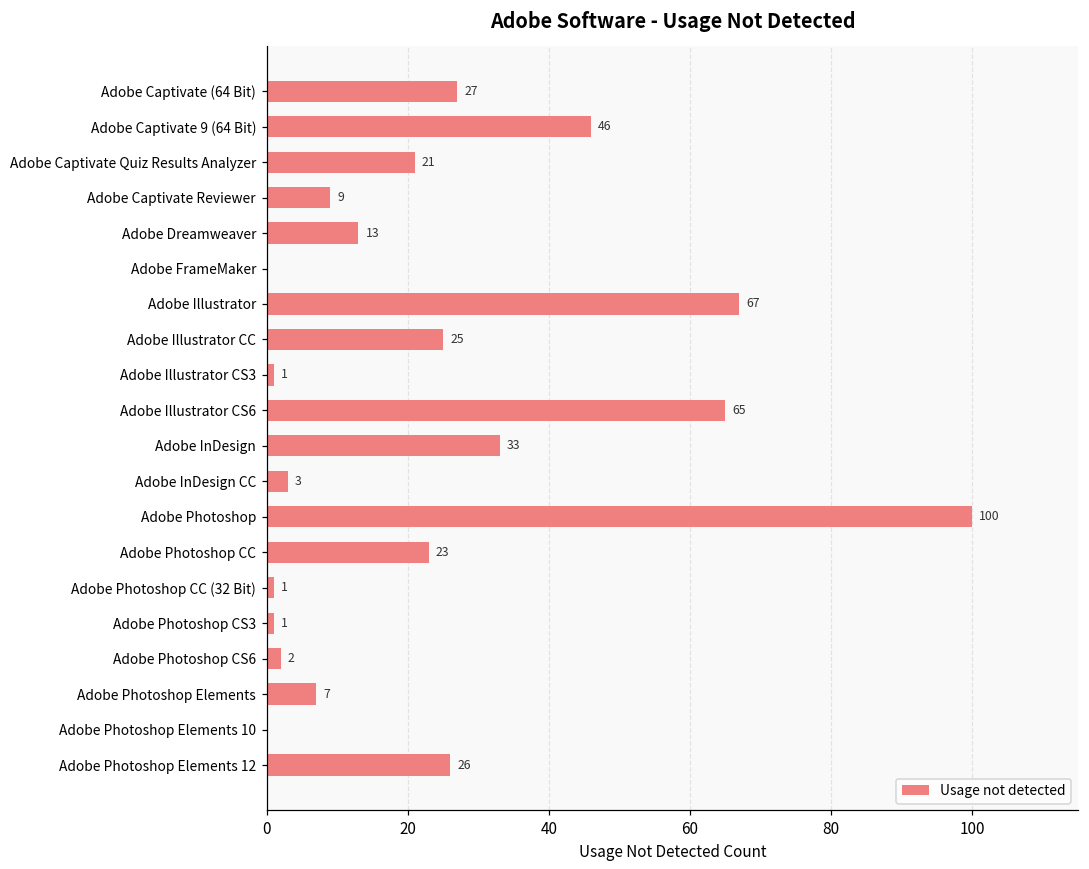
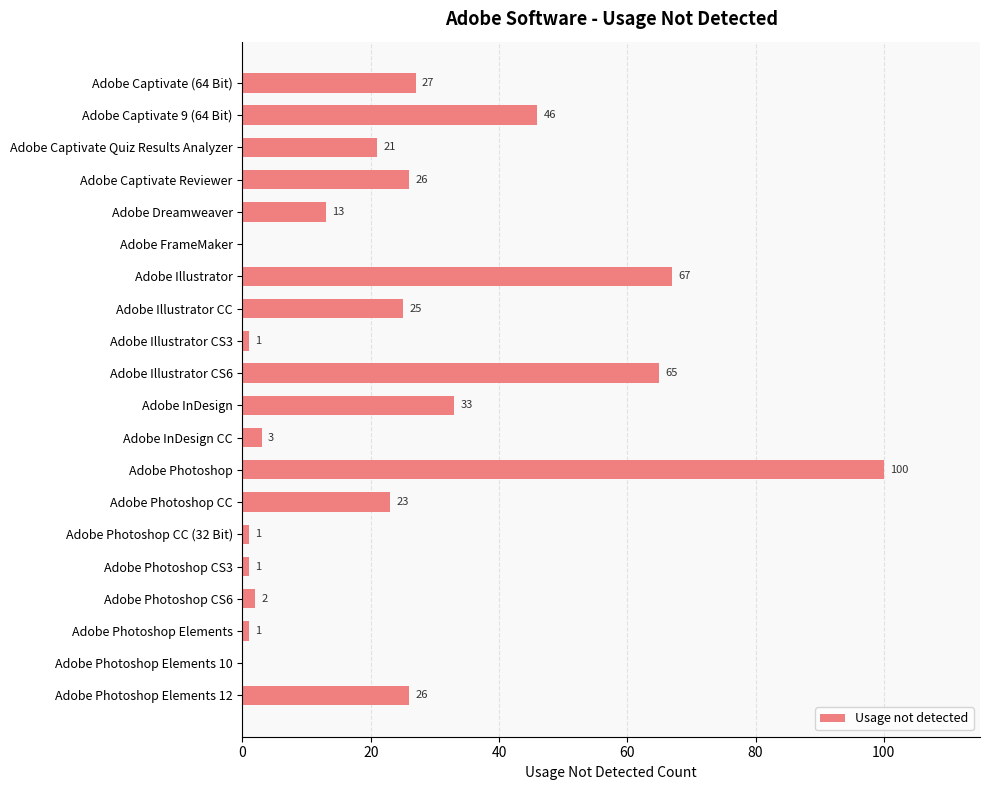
Adobe Captivate Reviewer: 9 -> 26
Adobe Photoshop Elements: 7 -> 1
